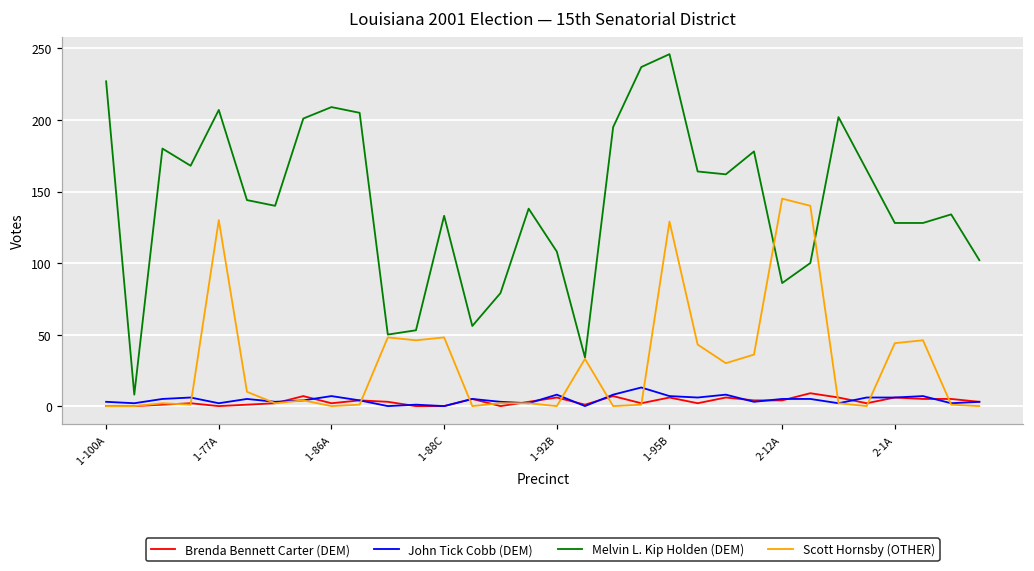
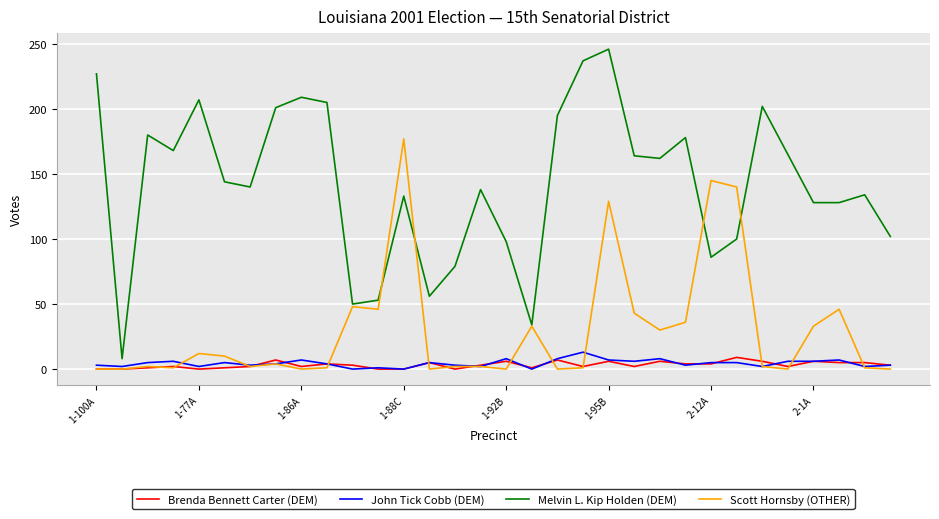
Scott Hornsby (OTHER), 1-77A: 130 -> 12
Scott Hornsby (OTHER), 1-88C: 48 -> 177
Melvin L. Kip Holden (DEM), 1-92B: 108 -> 98
Scott Hornsby (OTHER), 2-1A: 44 -> 33
